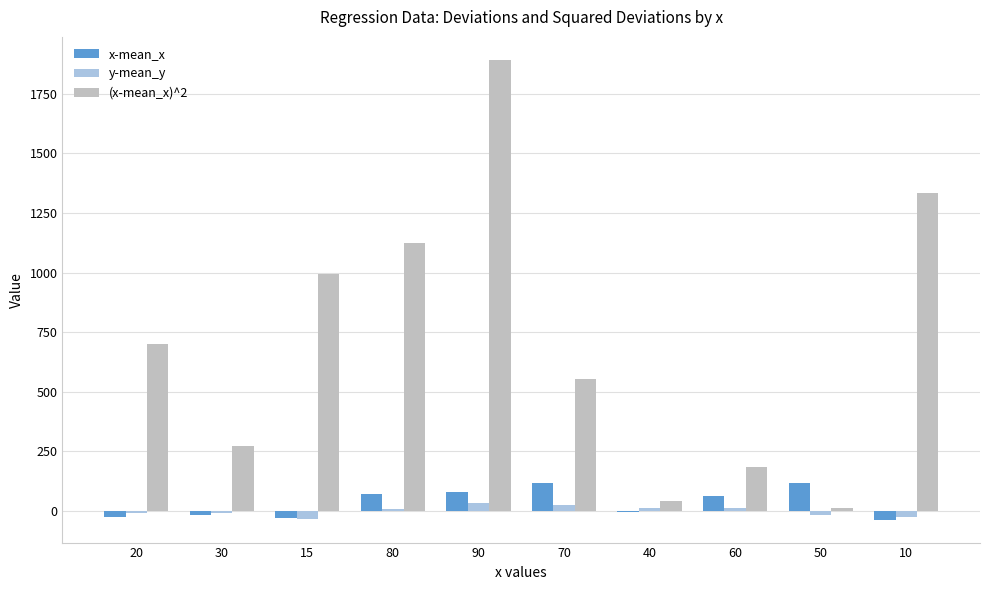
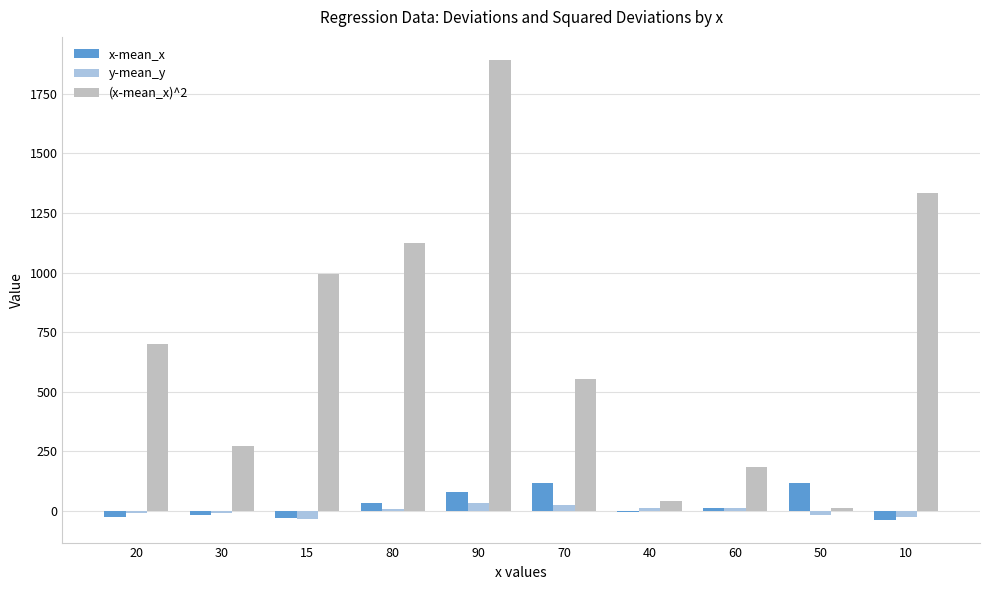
x-mean_x, 80: 70 -> 30
x-mean_x, 60: 60 -> 10
